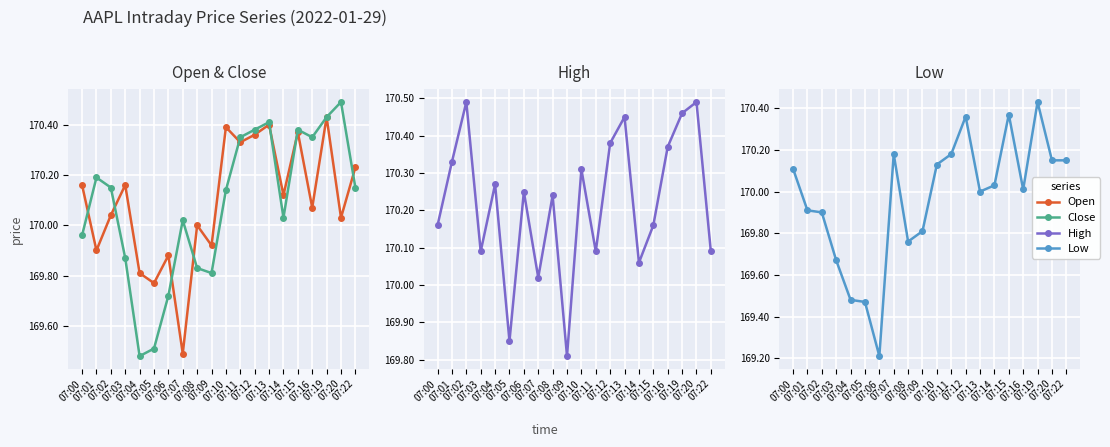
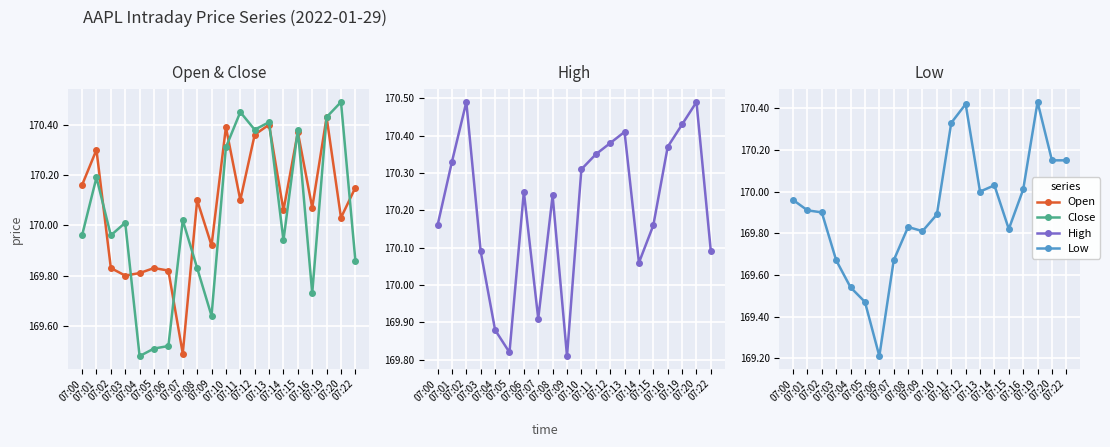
Open & Close, Open, 07:01: 169.9 -> 170.3
Open & Close, Open, 07:02: 170.04 -> 169.83
Open & Close, Close, 07:02: 170.15 -> 169.96
Open & Close, Open, 07:03: 170.16 -> 169.80
Open & Close, Close, 07:03: 169.87 -> 170.01
Open & Close, Open, 07:05: 169.77 -> 169.83
Open & Close, Open, 07:06: 169.88 -> 169.82
Open & Close, Close, 07:06: 169.72 -> 169.52
Open & Close, Open, 07:08: 170.0 -> 170.1
Open & Close, Close, 07:09: 169.81 -> 169.64
Open & Close, Close, 07:10: 170.14 -> 170.31
Open & Close, Open, 07:11: 170.33 -> 170.10
Open & Close, Close, 07:11: 170.35 -> 170.45
Open & Close, Open, 07:14: 170.12 -> 170.06
Open & Close, Close, 07:14: 170.03 -> 169.94
Open & Close, Close, 07:16: 170.35 -> 169.73
Open & Close, Open, 07:22: 170.23 -> 170.15
Open & Close, Close, 07:22: 170.15 -> 169.86
High, 07:04: 170.27 -> 169.88
High, 07:05: 169.85 -> 169.82
High, 07:07: 170.02 -> 169.91
High, 07:11: 170.09 -> 170.35
High, 07:13: 170.45 -> 170.41
High, 07:19: 170.46 -> 170.43
Low, 07:00: 170.11 -> 169.96
Low, 07:04: 169.48 -> 169.54
Low, 07:07: 170.18 -> 169.67
Low, 07:08: 169.76 -> 169.83
Low, 07:10: 170.13 -> 169.89
Low, 07:11: 170.18 -> 170.33
Low, 07:12: 170.36 -> 170.42
Low, 07:15: 170.37 -> 169.82
